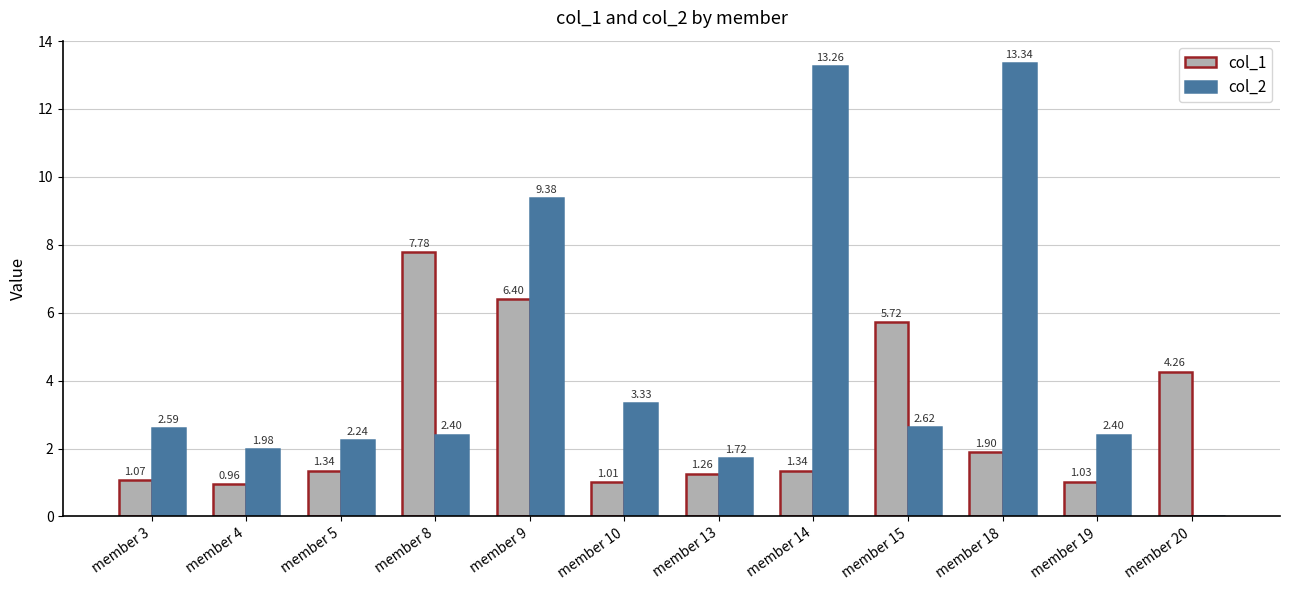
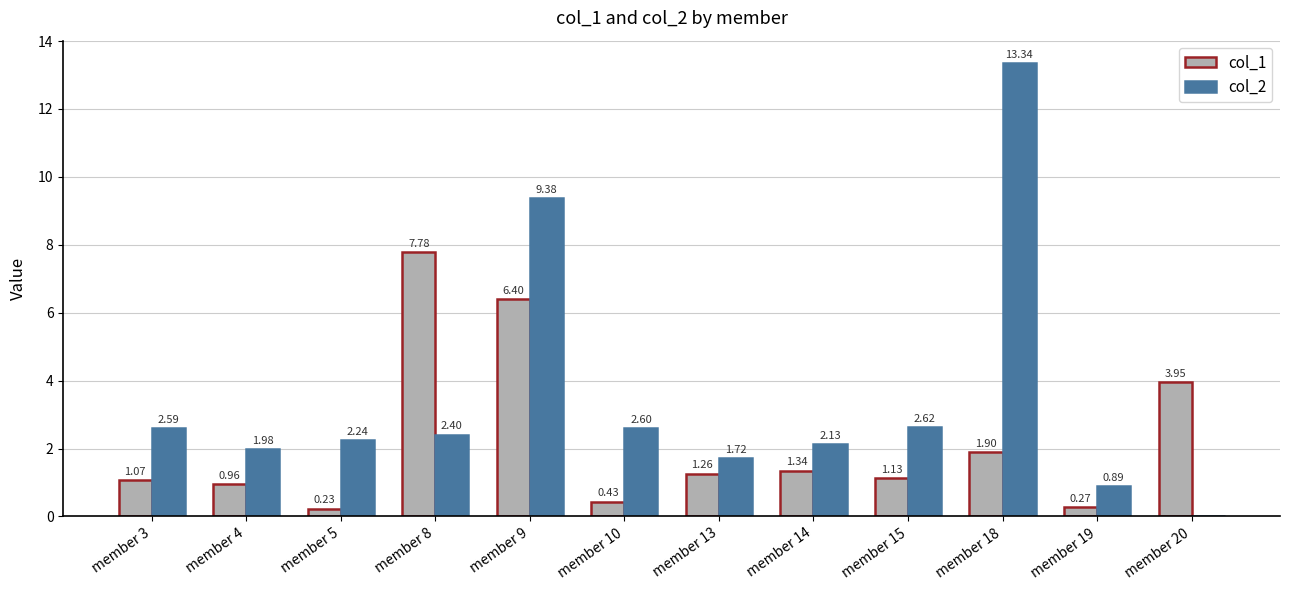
col_1, member 5: 1.34 -> 0.23
col_1, member 10: 1.01 -> 0.43
col_2, member 10: 3.33 -> 2.60
col_2, member 14: 13.26 -> 2.13
col_1, member 15: 5.72 -> 1.13
col_1, member 19: 1.03 -> 0.27
col_2, member 19: 2.40 -> 0.89
col_1, member 20: 4.26 -> 3.95
